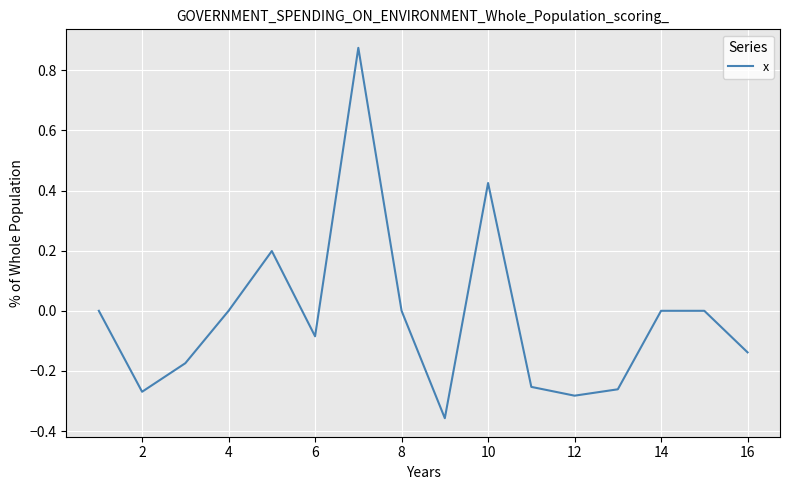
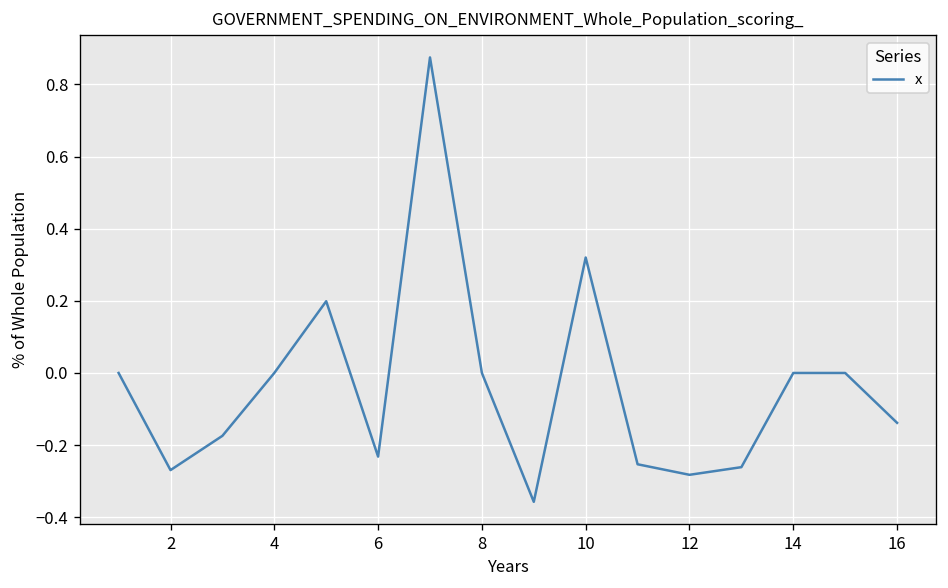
6: -0.08 -> -0.23
10: 0.43 -> 0.32
